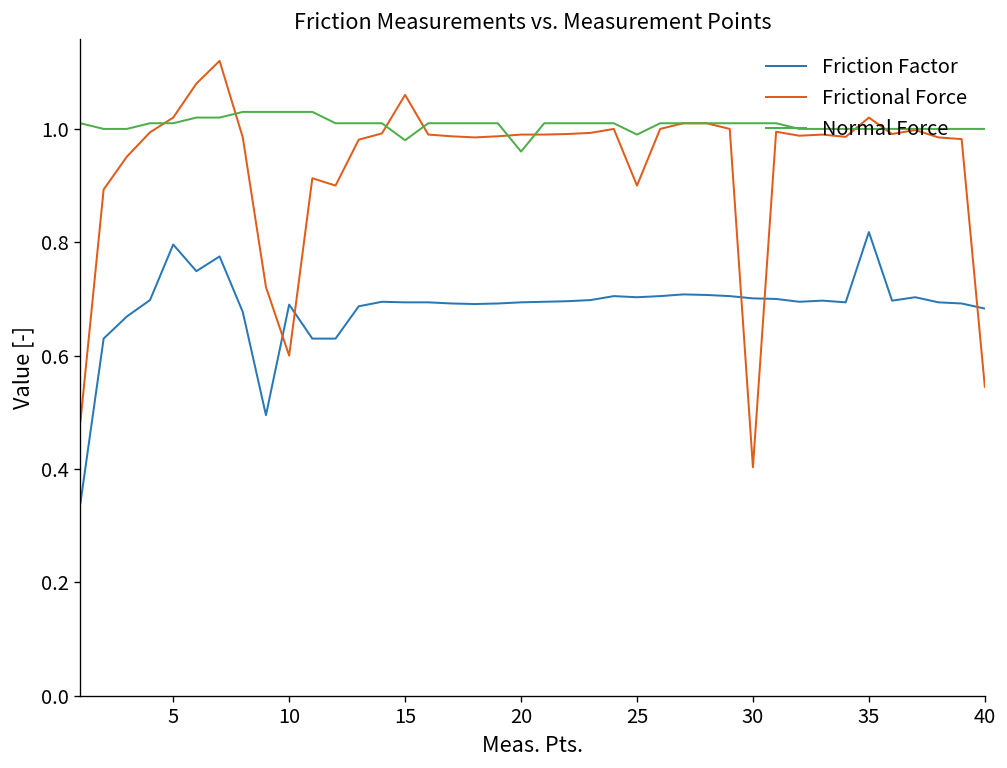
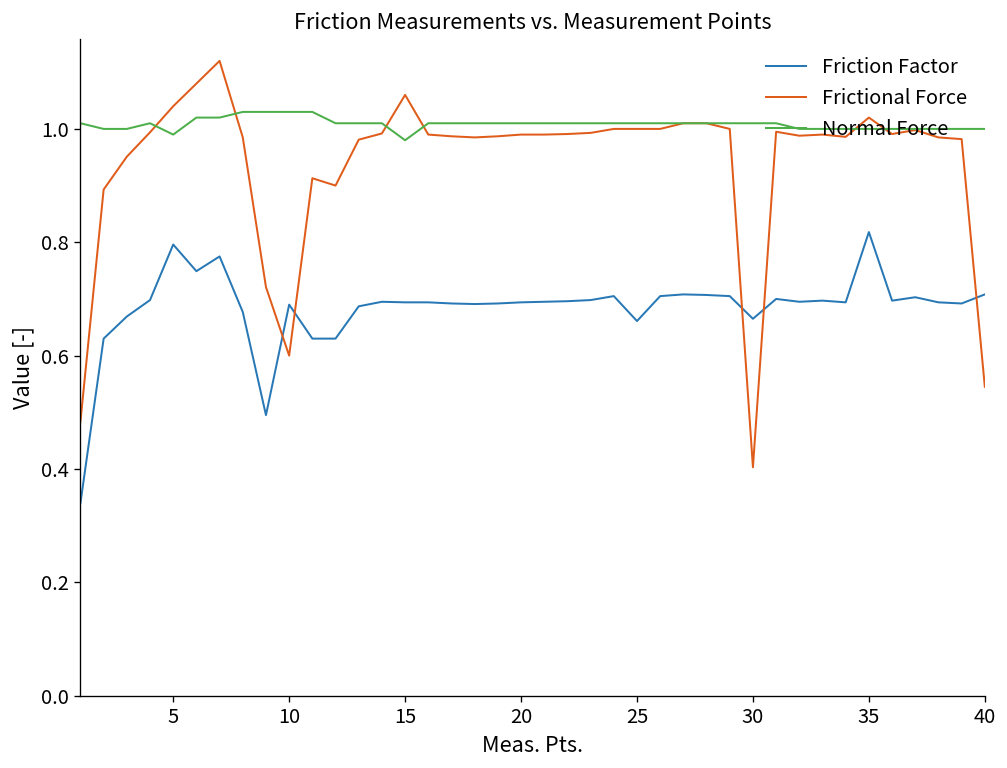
Frictional Force, 5: 1.02 -> 1.04
Normal Force, 5: 1.01 -> 0.99
Normal Force, 20: 0.96 -> 1.01
Friction Factor, 25: 0.70 -> 0.66
Frictional Force, 25: 0.9 -> 1.0
Normal Force, 25: 0.99 -> 1.01
Friction Factor, 30: 0.70 -> 0.67
Friction Factor, 40: 0.68 -> 0.71
